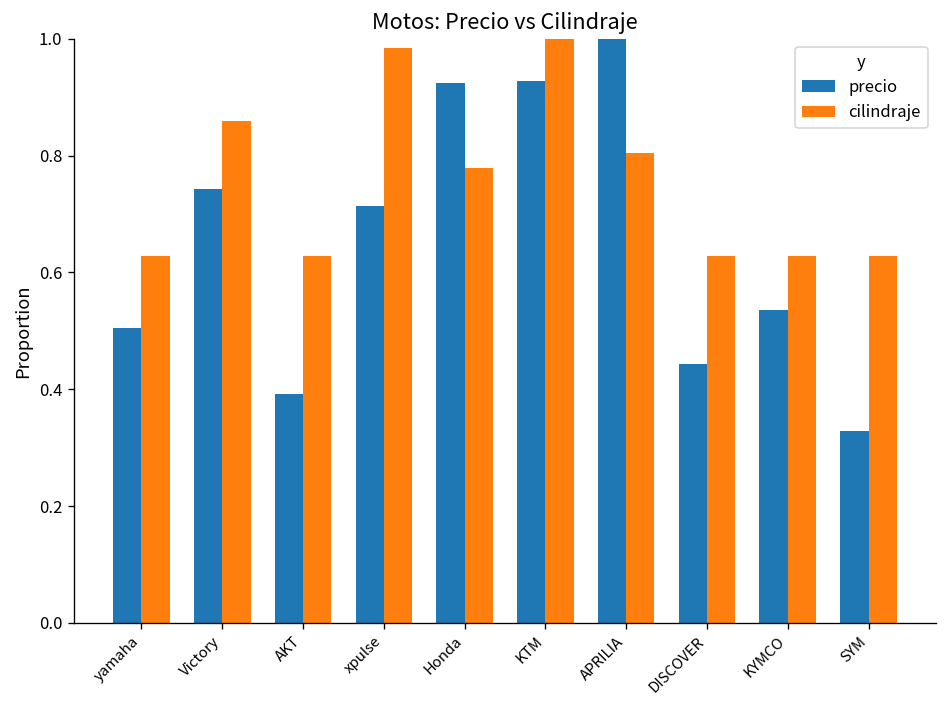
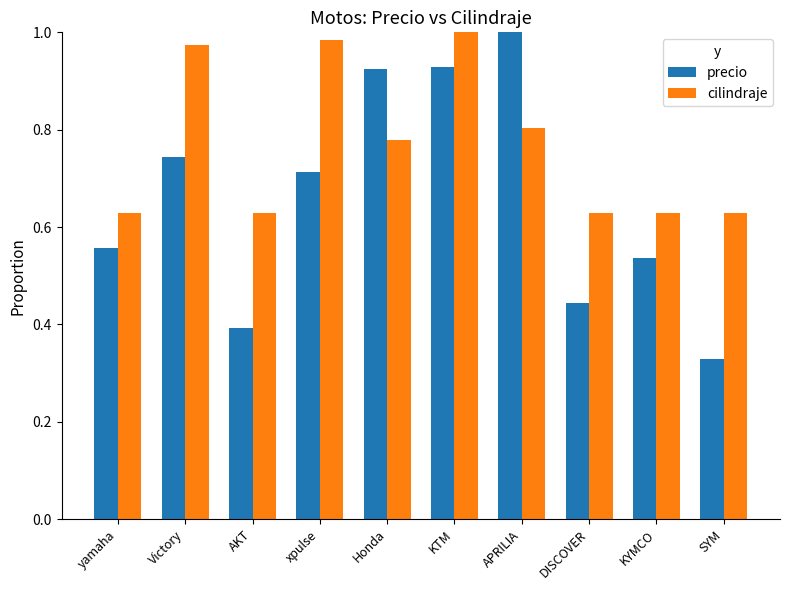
precio, yamaha: 0.51 -> 0.56
cilindraje, Victory: 0.86 -> 0.97
